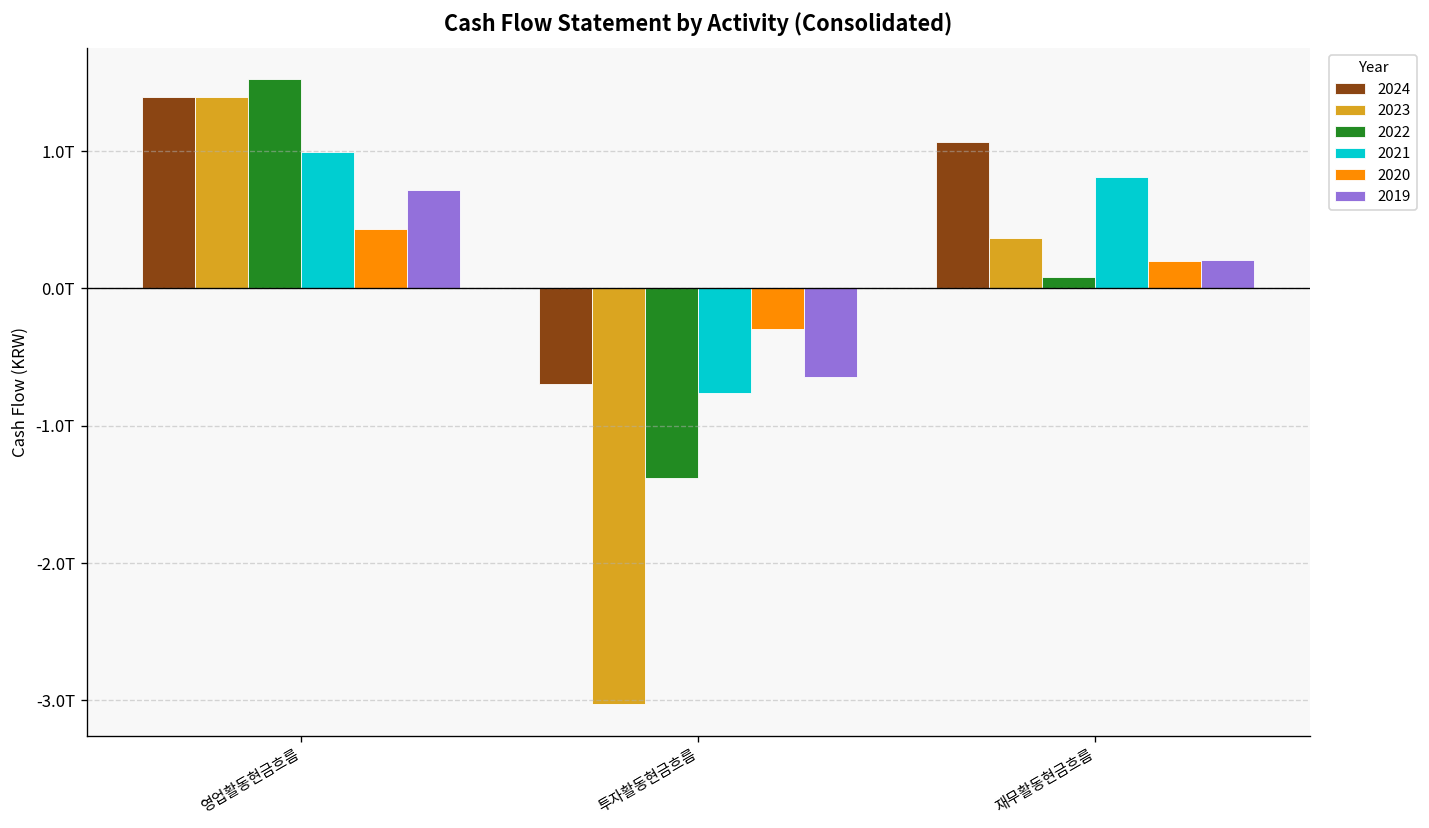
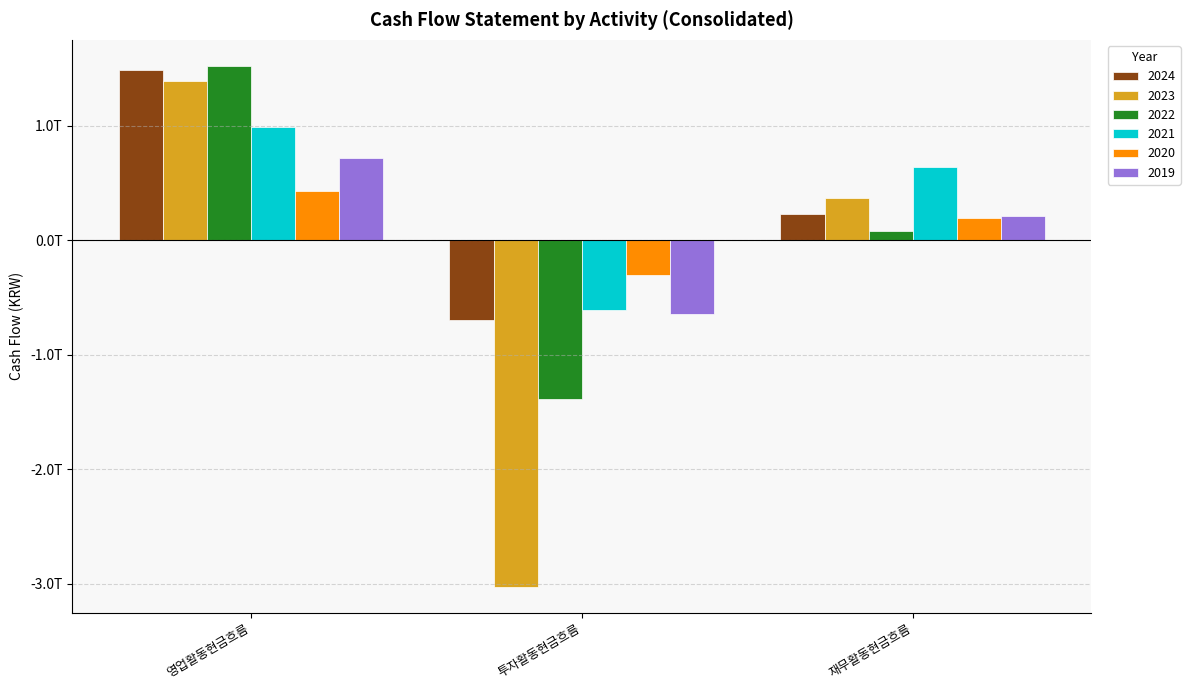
2024, 영업활동현금흐름: 1.39T -> 1.49T
2021, 투자활동현금흐름: -0.76T -> -0.61T
2024, 재무활동현금흐름: 1.07T -> 0.23T
2021, 재무활동현금흐름: 0.81T -> 0.64T
